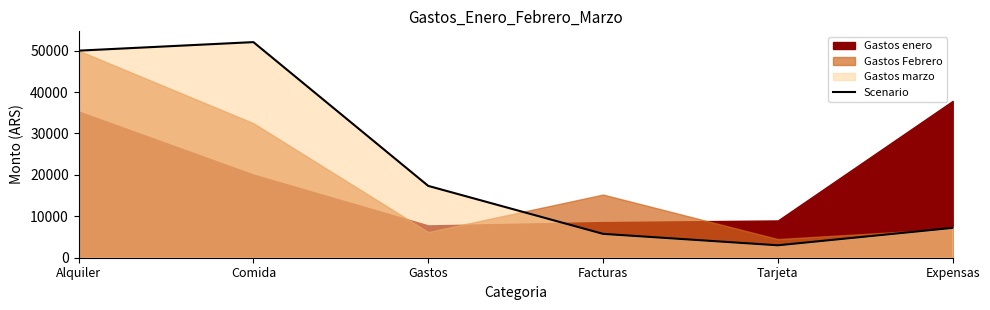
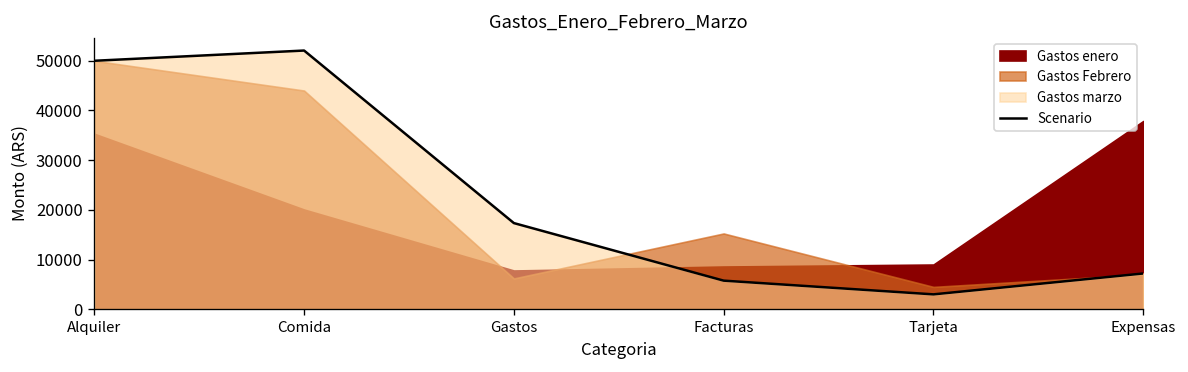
Gastos Febrero, Comida: 32000 -> 44000
